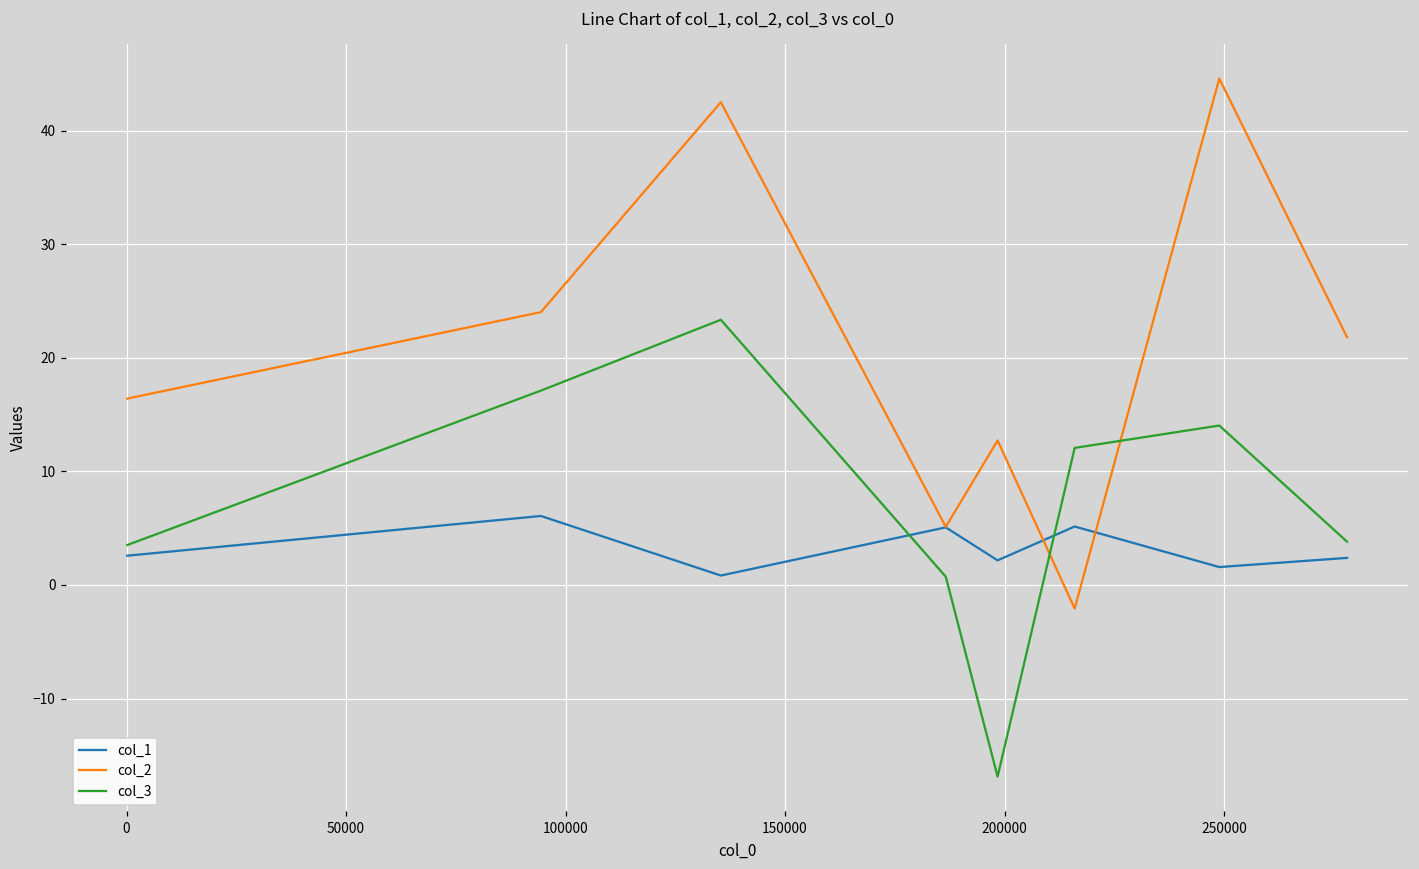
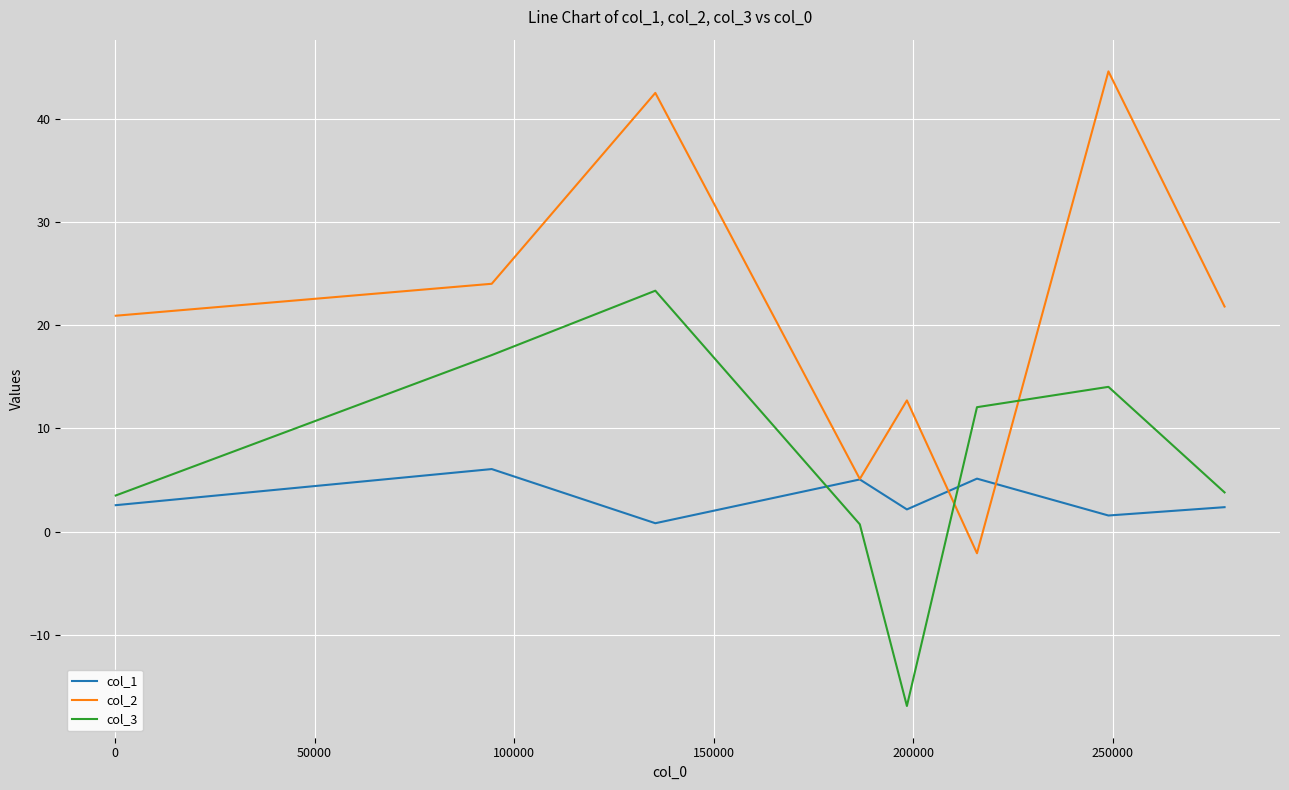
col_2, 0: 16.4 -> 20.9
